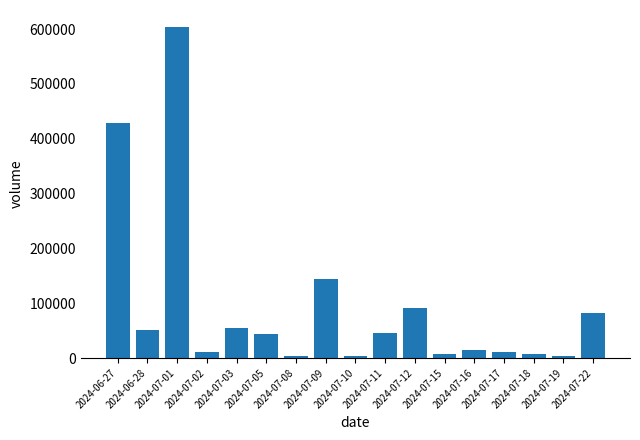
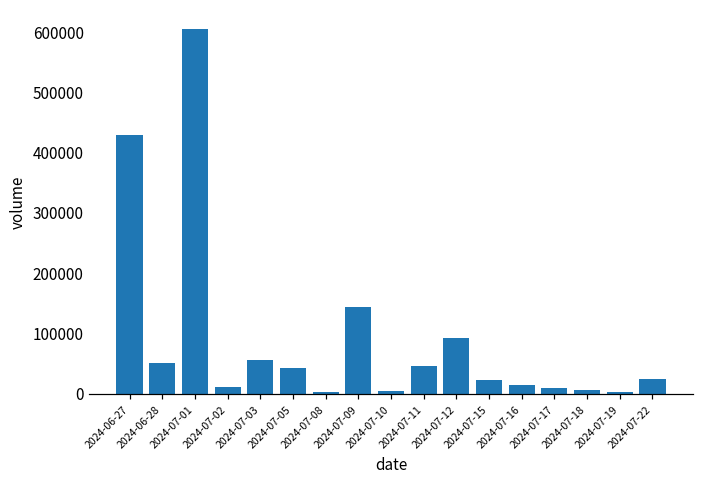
2024-07-15: 10000 -> 20000
2024-07-22: 80000 -> 30000
